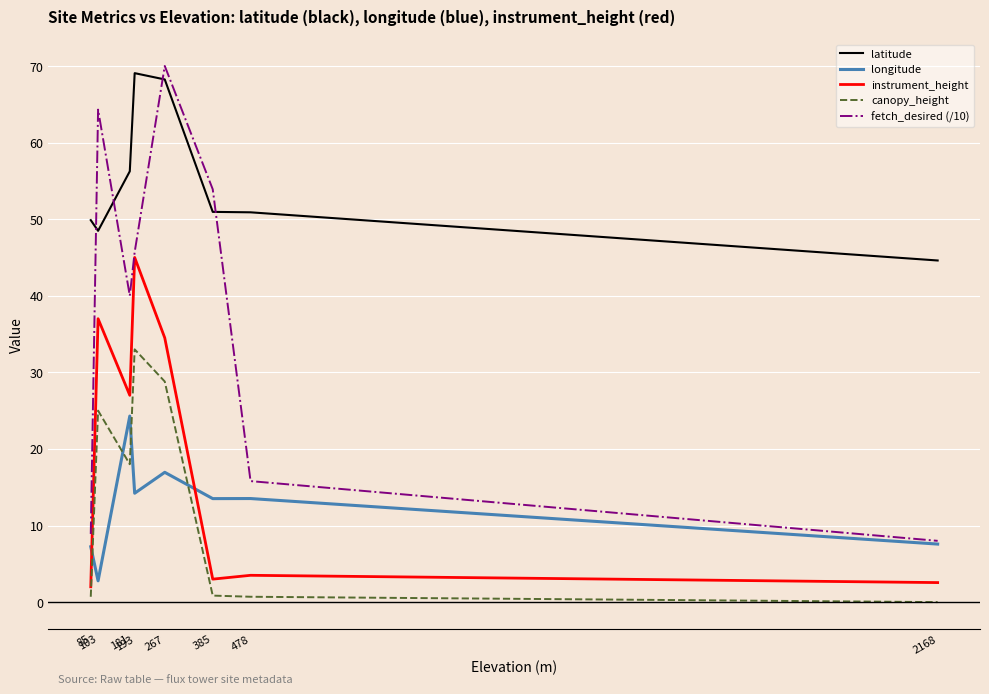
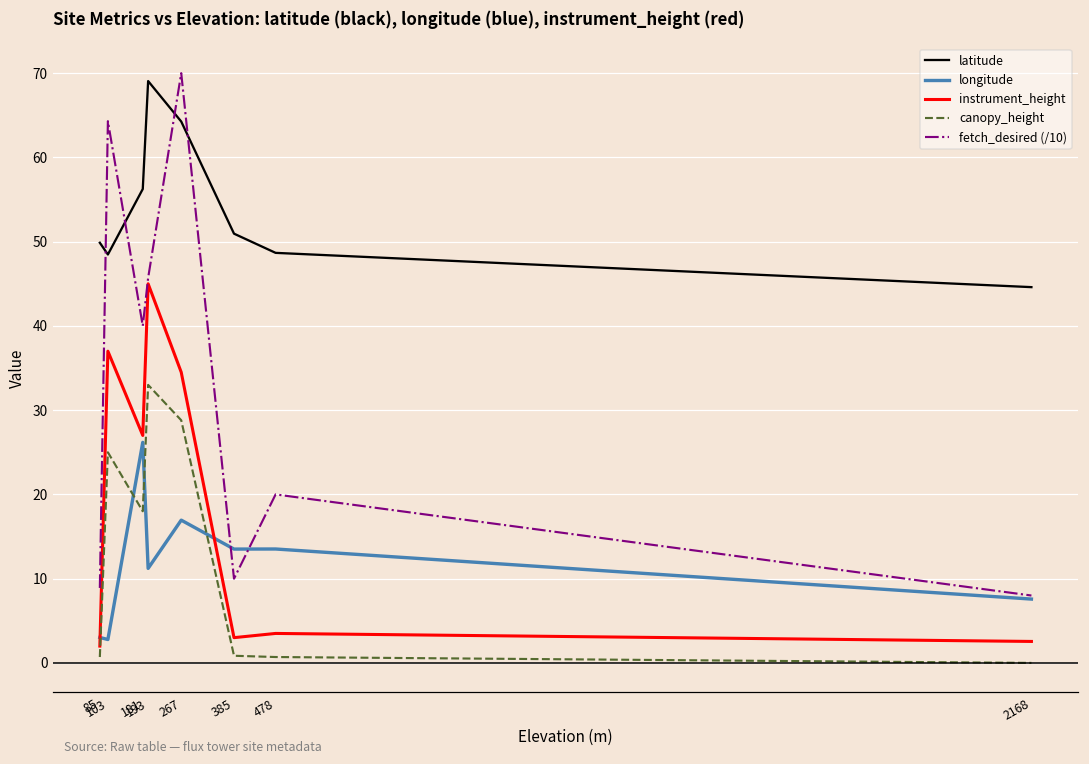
longitude, 85: 7 -> 3
longitude, 181: 24 -> 26
longitude, 193: 14 -> 11
latitude, 267: 68 -> 64
fetch_desired (/10), 385: 54 -> 10
latitude, 478: 51 -> 49
fetch_desired (/10), 478: 16 -> 20
